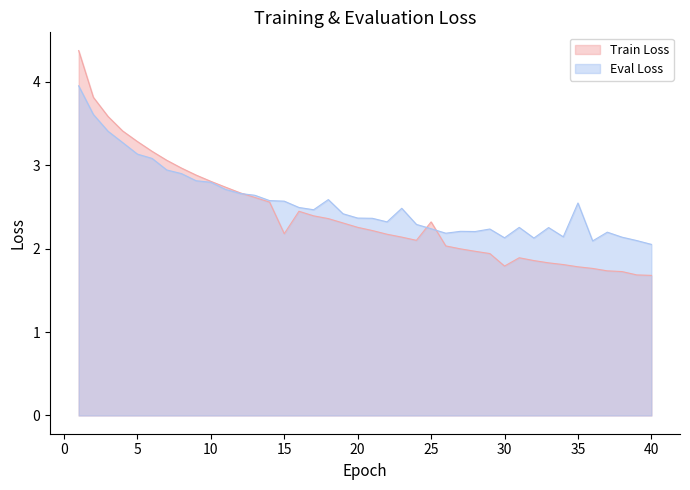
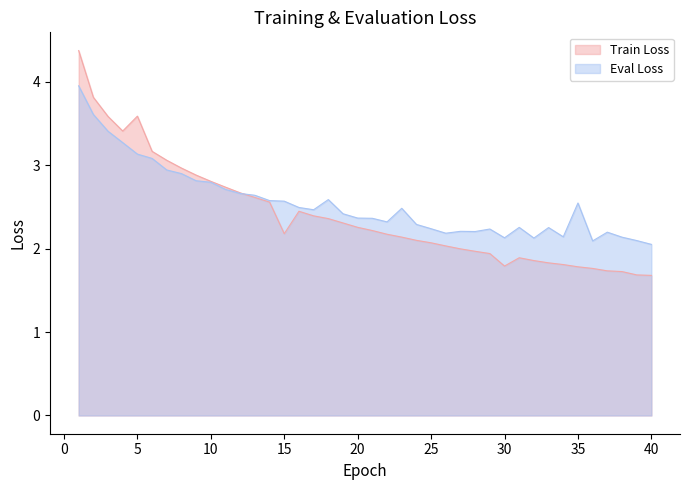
Train Loss, 5: 3.3 -> 3.6
Train Loss, 25: 2.3 -> 2.1
